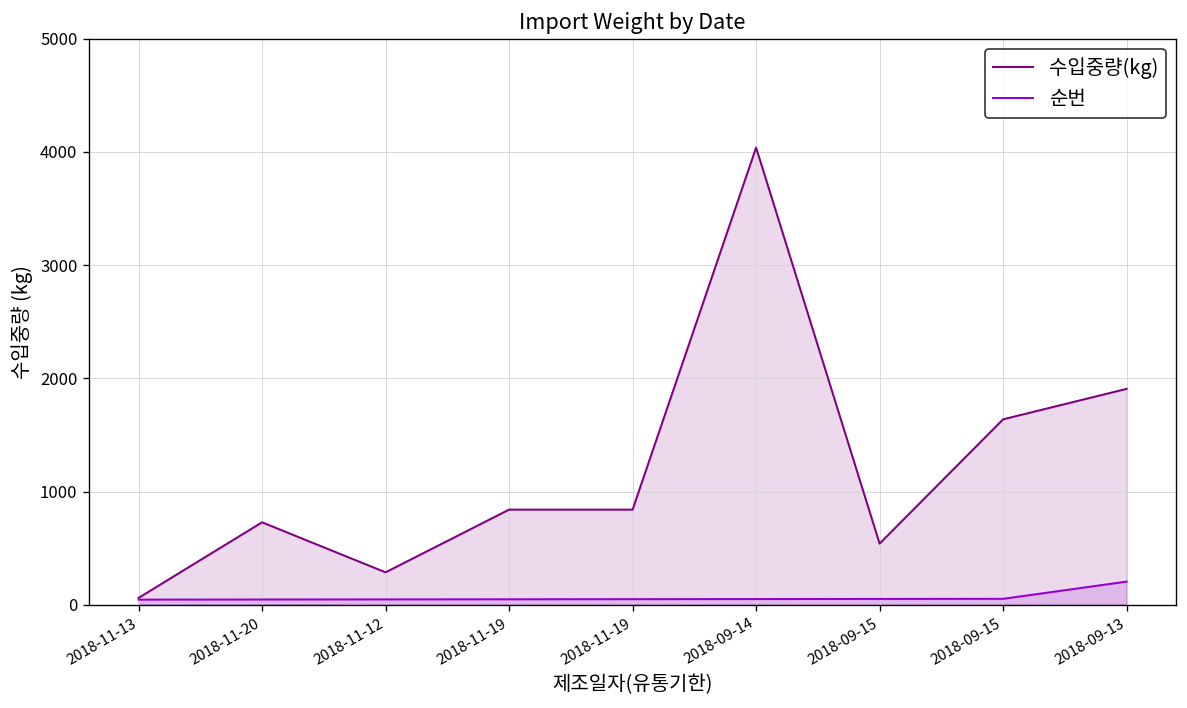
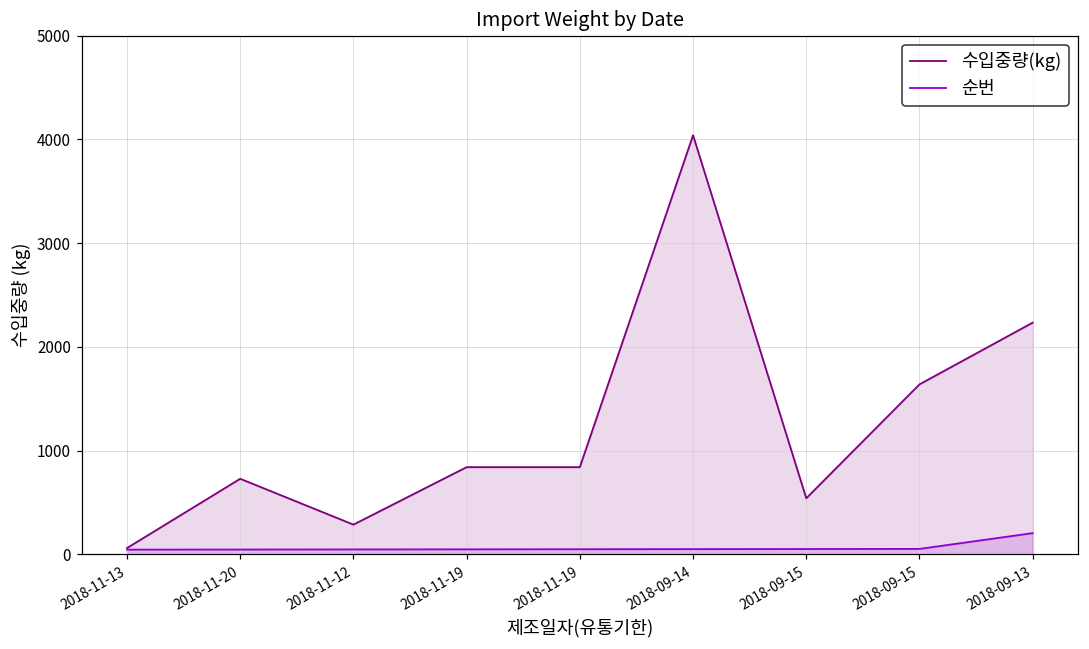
수입중량(kg), 2018-09-13: 1900 -> 2200
